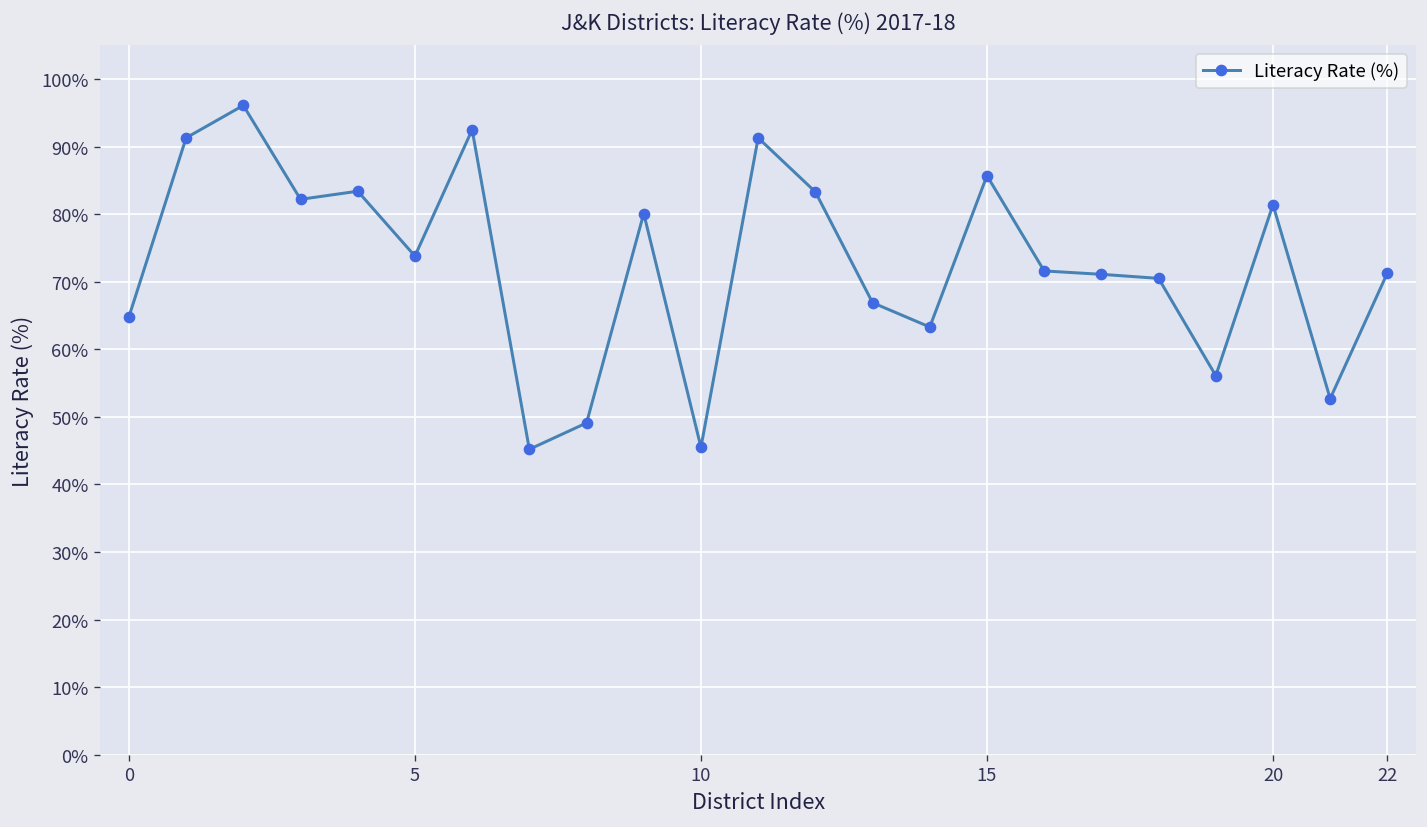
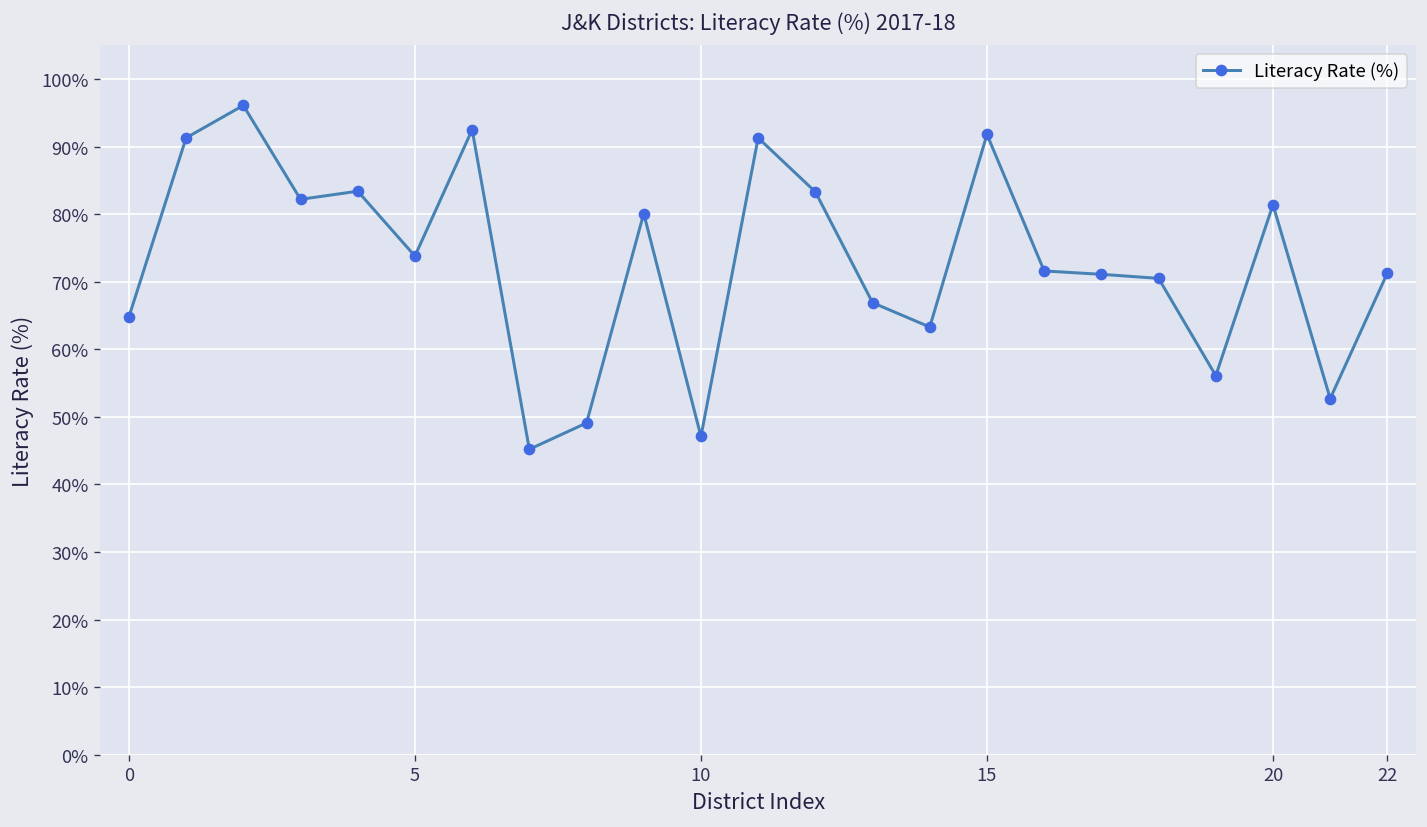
10: 46% -> 47%
15: 86% -> 92%
